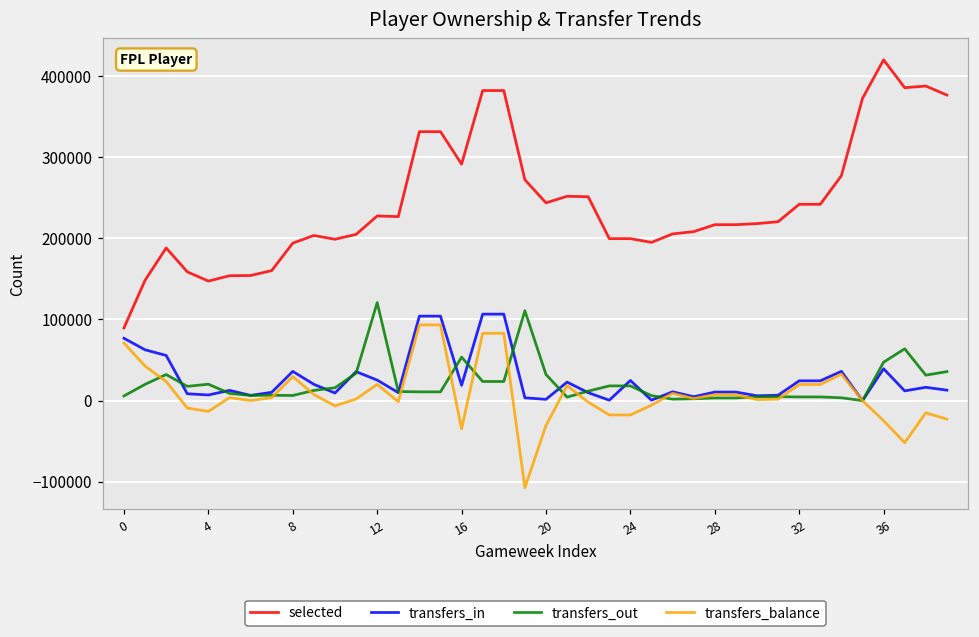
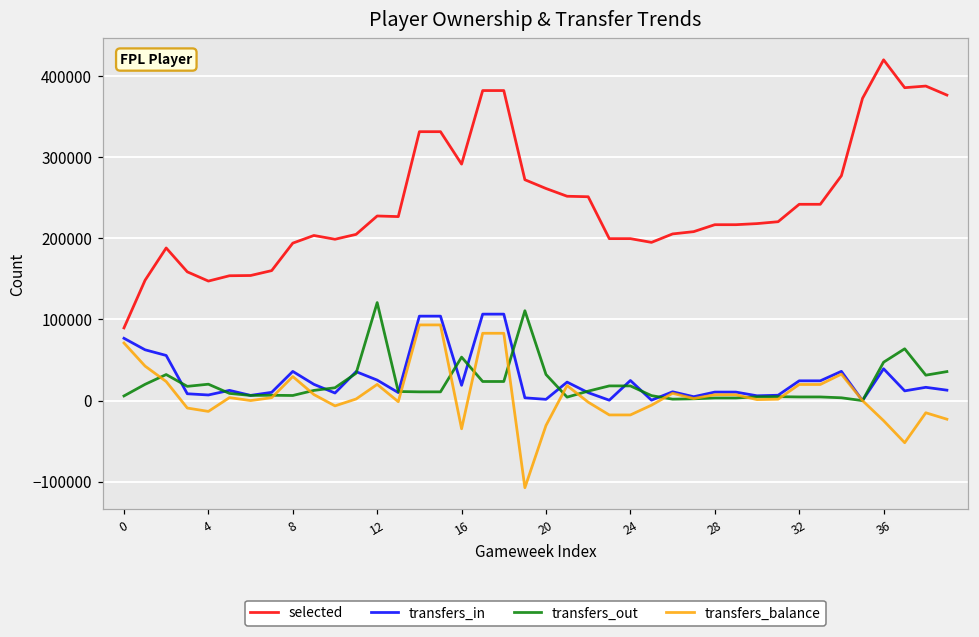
selected, 20: 240000 -> 260000
